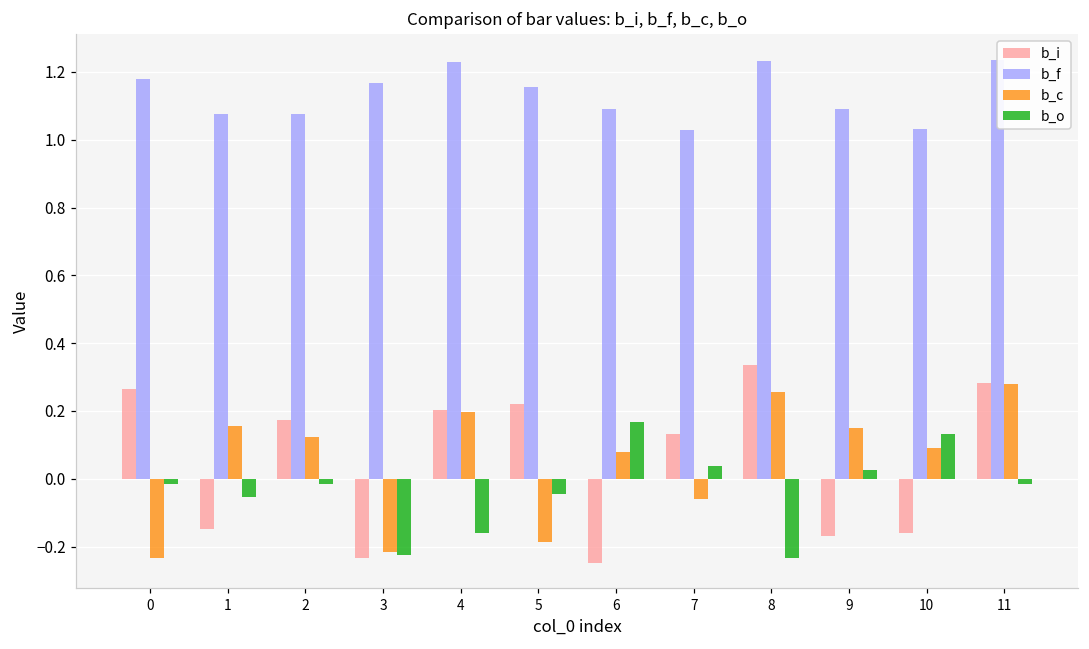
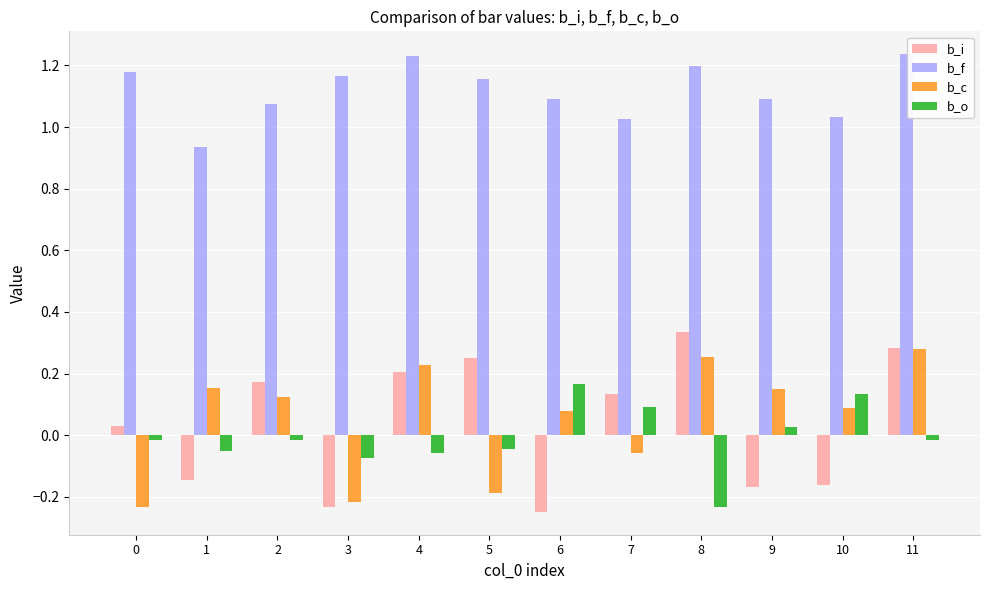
b_i, 0: 0.26 -> 0.03
b_f, 1: 1.08 -> 0.94
b_o, 3: -0.23 -> -0.07
b_c, 4: 0.20 -> 0.23
b_o, 4: -0.16 -> -0.06
b_i, 5: 0.22 -> 0.25
b_o, 7: 0.04 -> 0.09
b_f, 8: 1.23 -> 1.20
